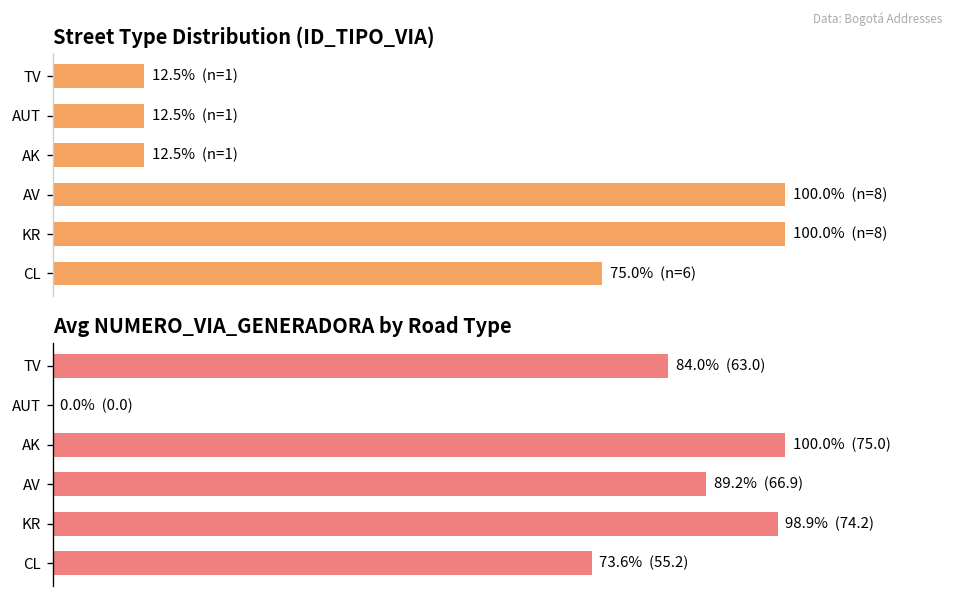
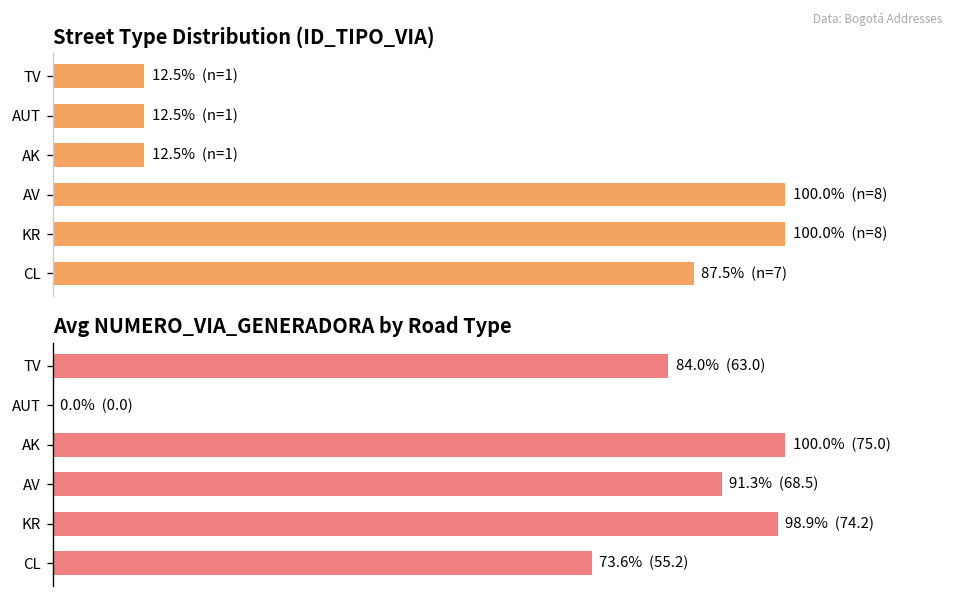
Street Type Distribution (ID_TIPO_VIA), CL: 75.0% (n=6) -> 87.5% (n=7)
Avg NUMERO_VIA_GENERADORA by Road Type, AV: 89.2% (66.9) -> 91.3% (68.5)
